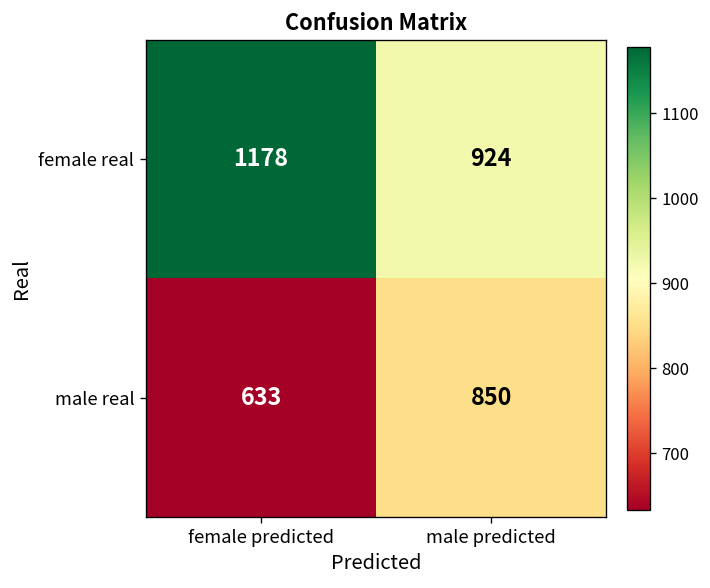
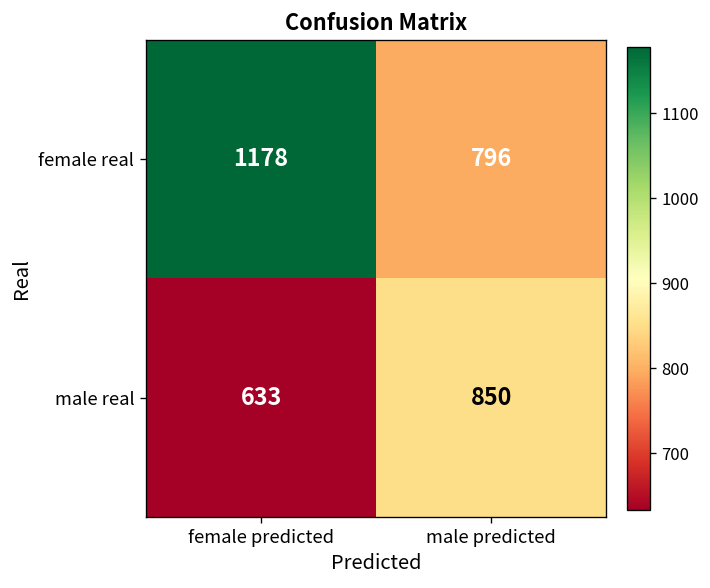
female real, male predicted: 924 -> 796
